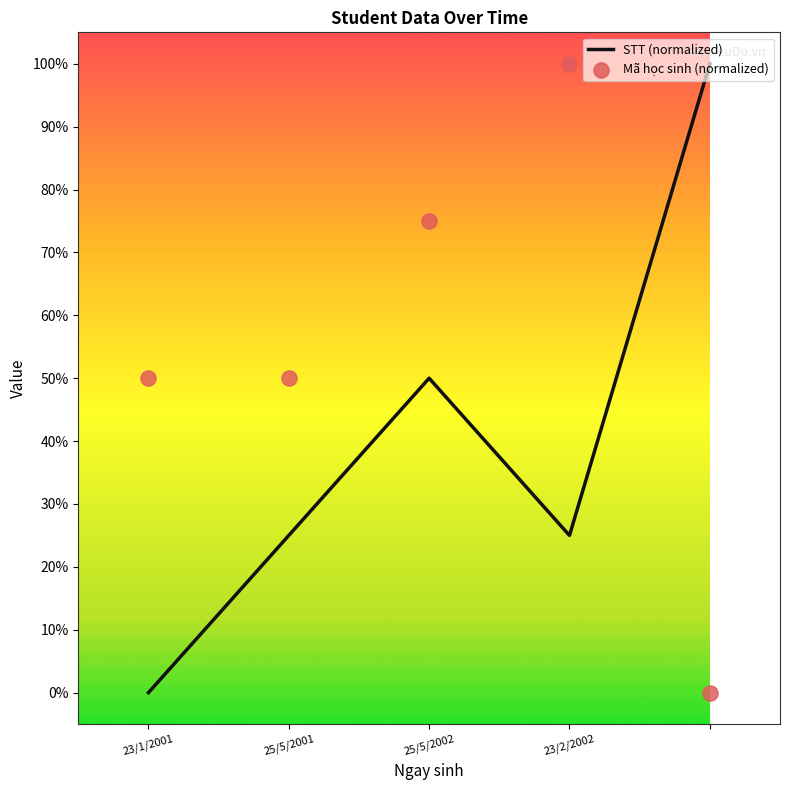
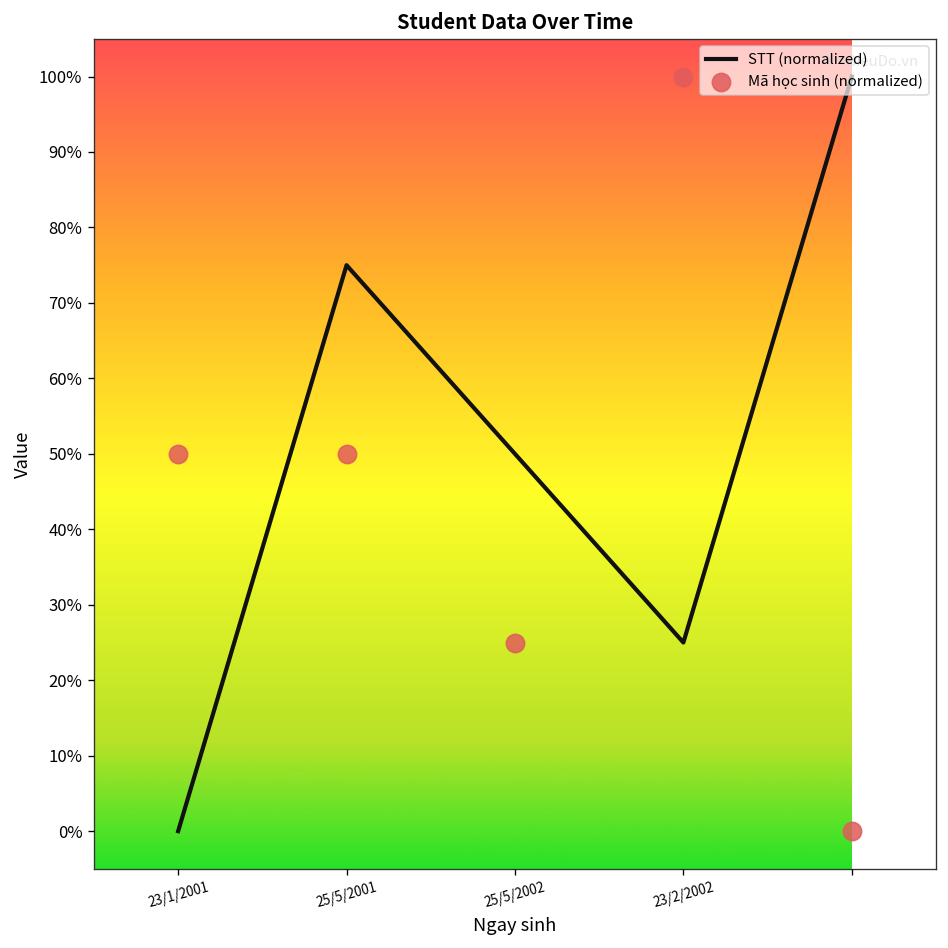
STT (normalized), 25/5/2001: 25% -> 75%
Mã học sinh (normalized), 25/5/2002: 75% -> 25%
